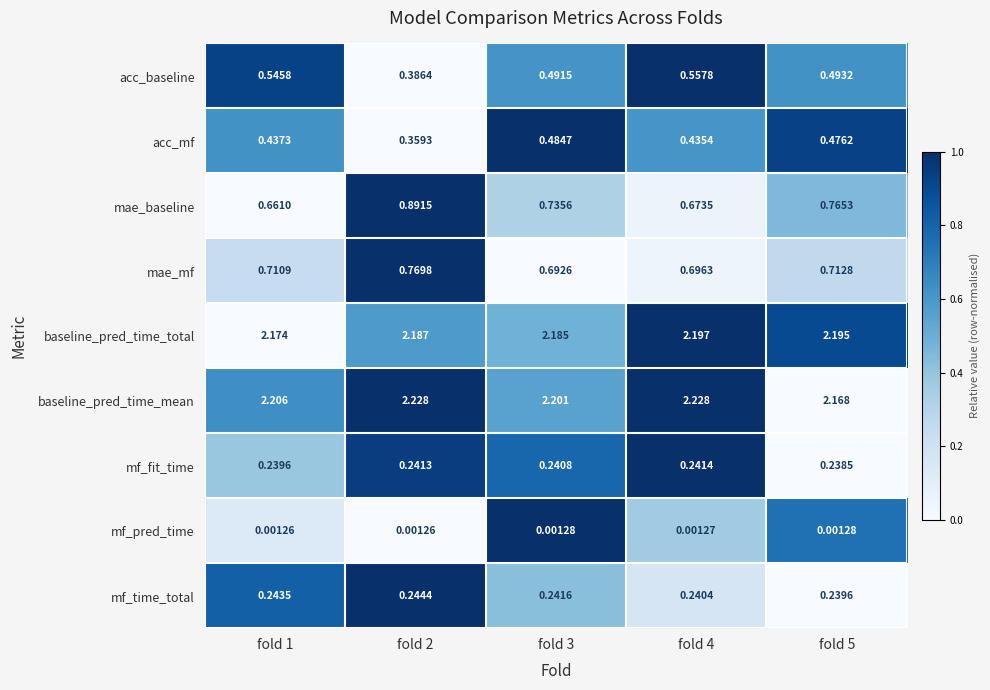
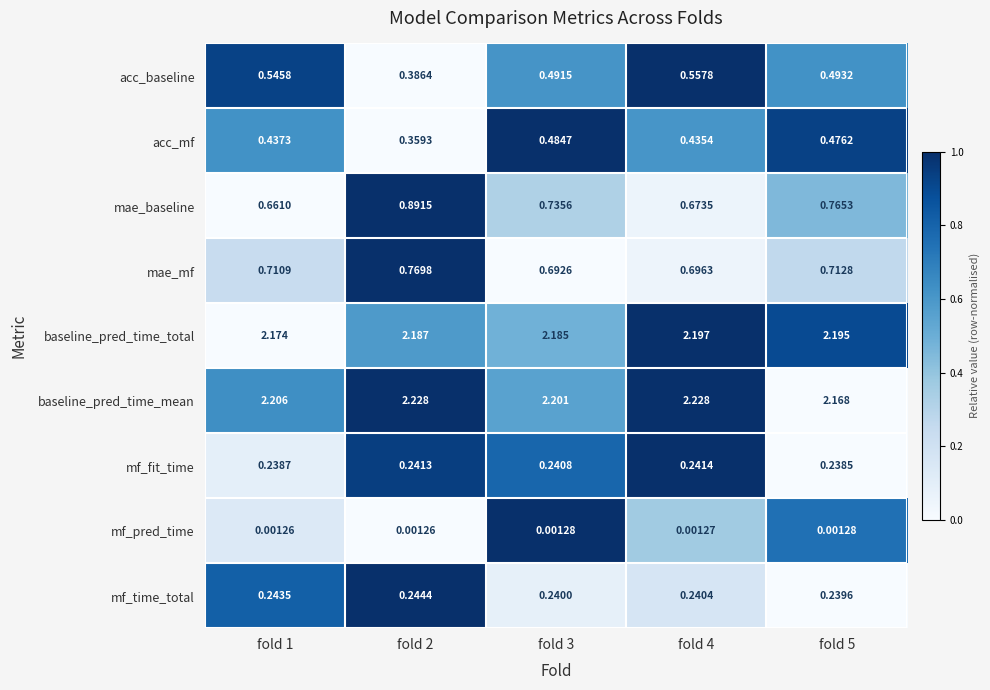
mf_fit_time, fold 1: 0.2396 -> 0.2387
mf_time_total, fold 3: 0.2416 -> 0.2400
